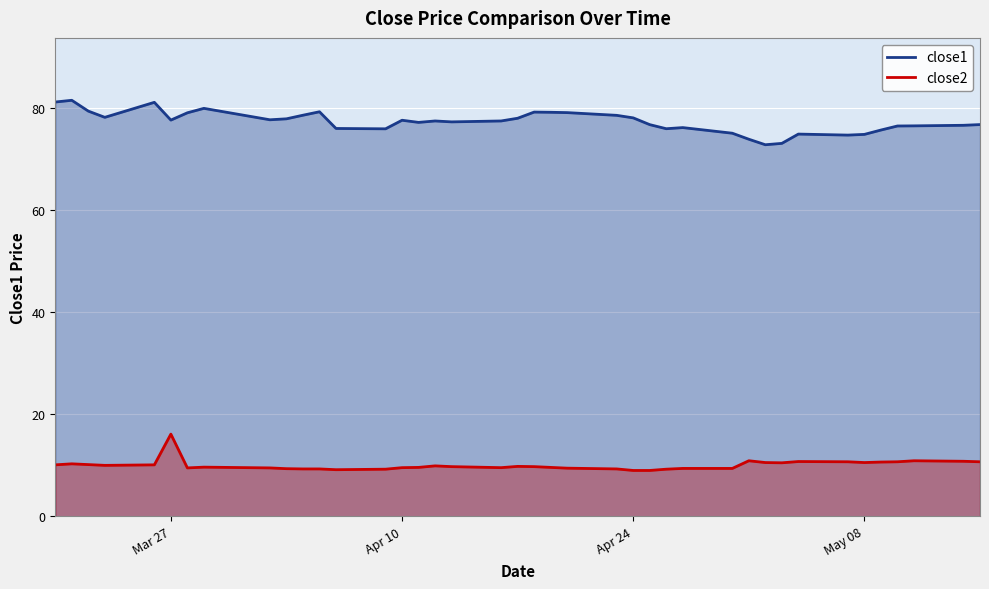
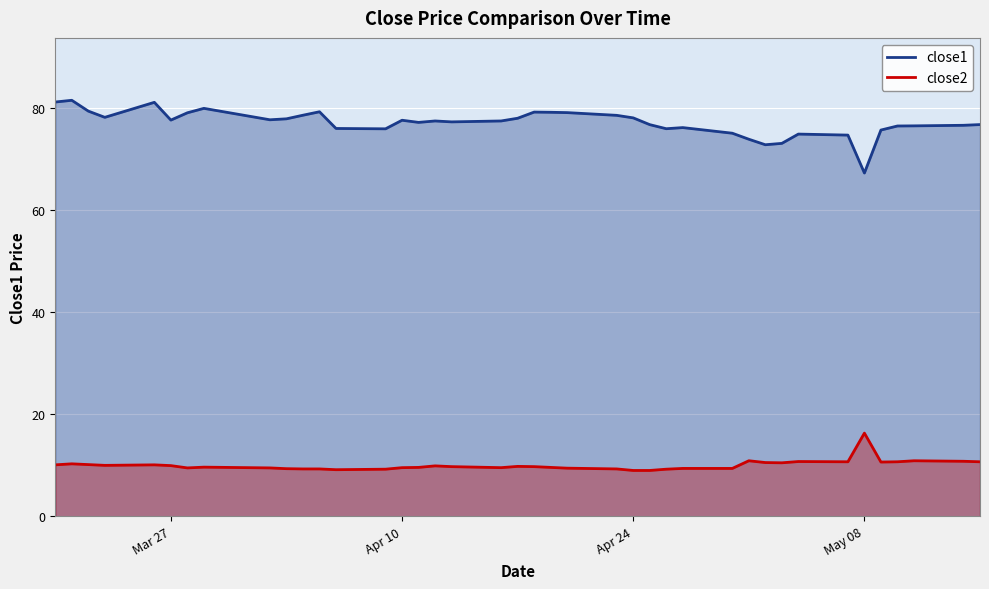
close2, Mar 27: 16 -> 10
close1, May 08: 75 -> 67
close2, May 08: 11 -> 16
